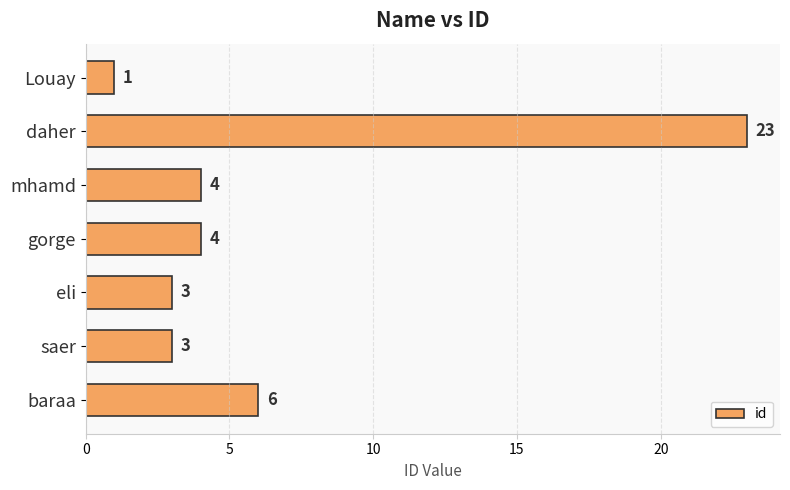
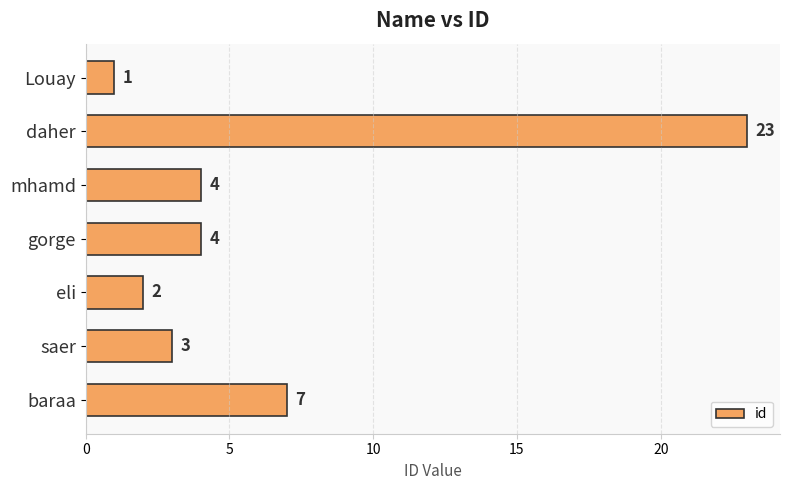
eli: 3 -> 2
baraa: 6 -> 7
